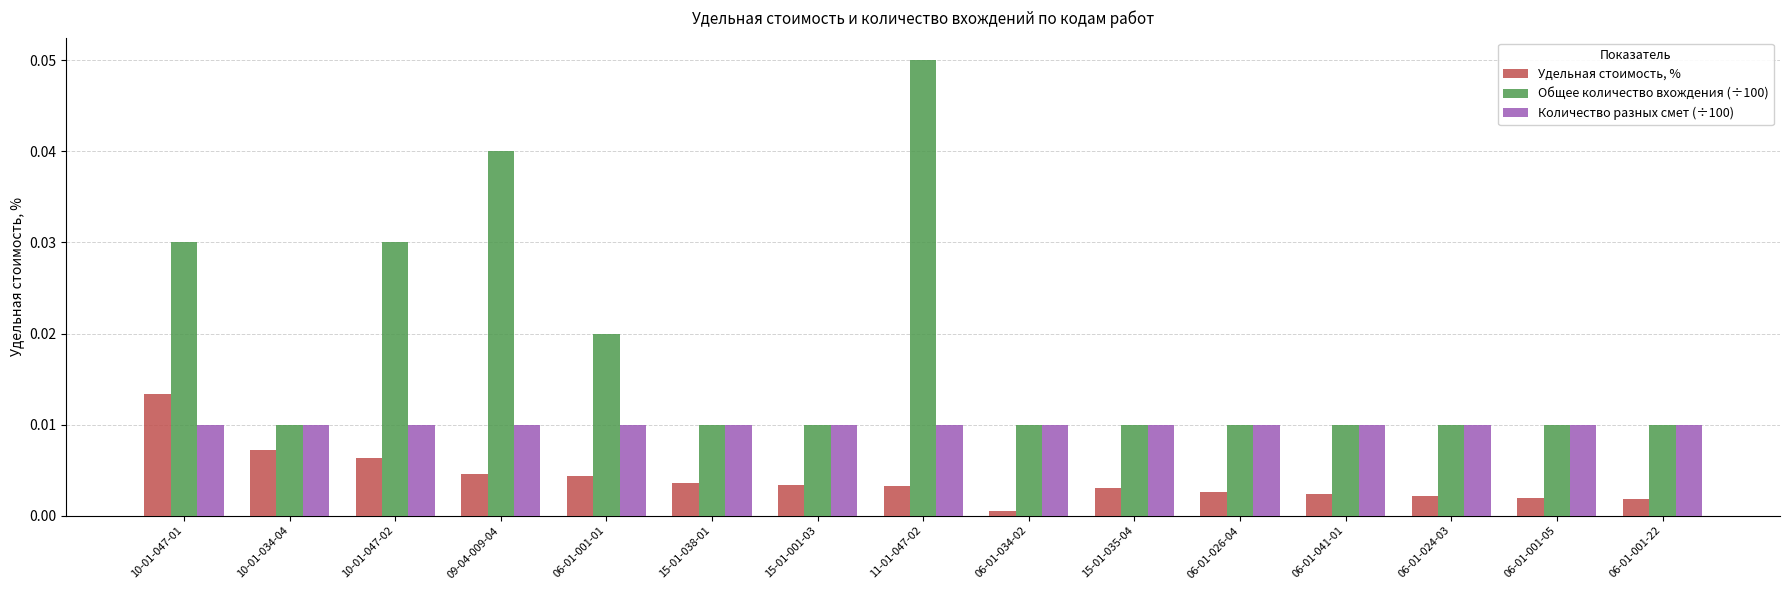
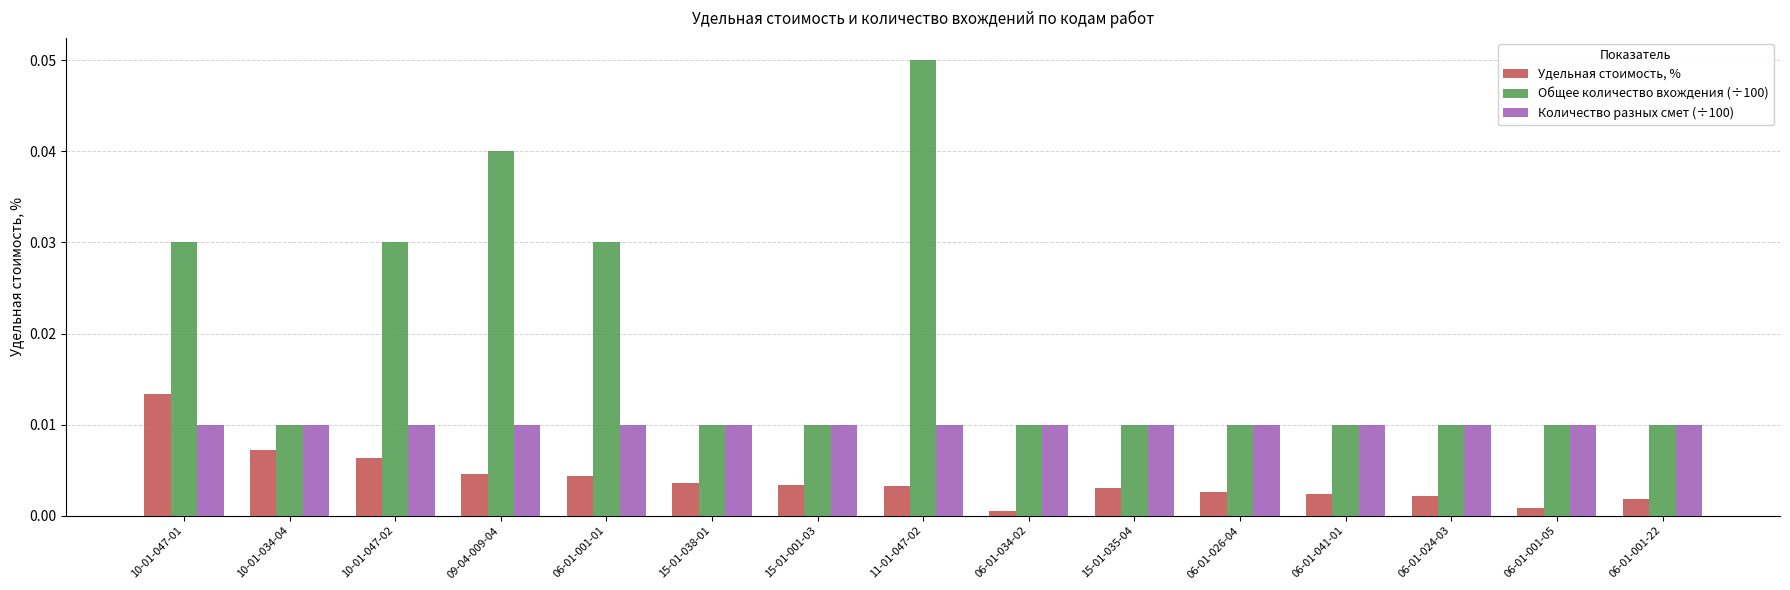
Общее количество вхождения (÷100), 06-01-001-01: 0.020 -> 0.030
Удельная стоимость, %, 06-01-001-05: 0.002 -> 0.001
